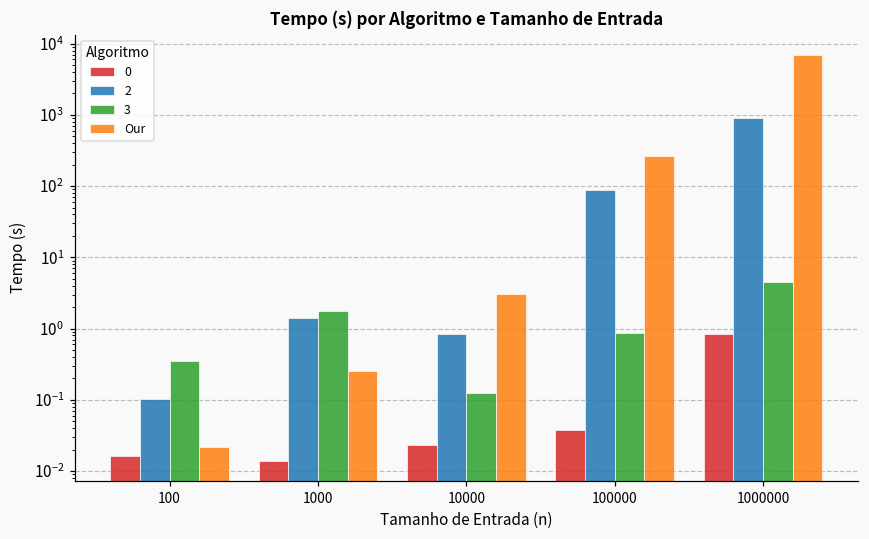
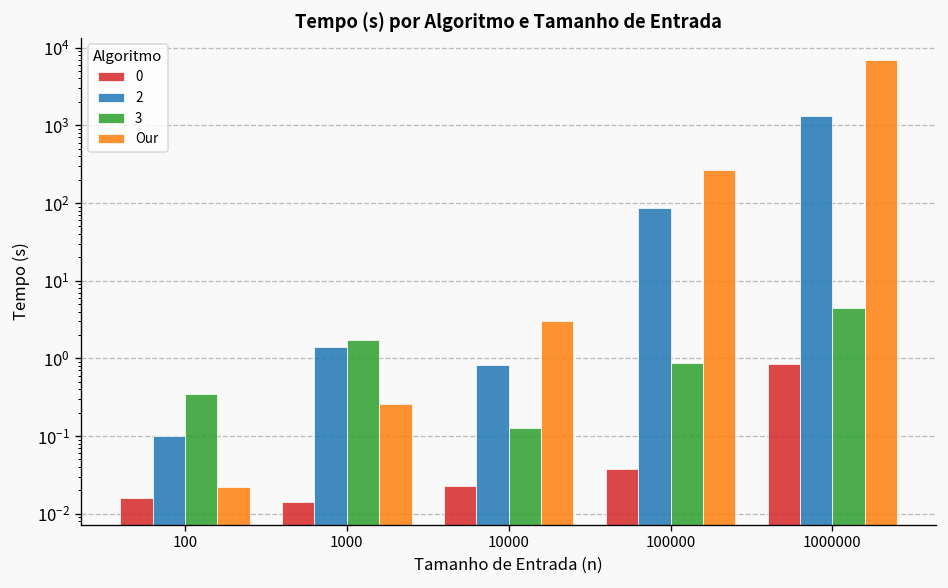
2, 1000000: 900 -> 1300
